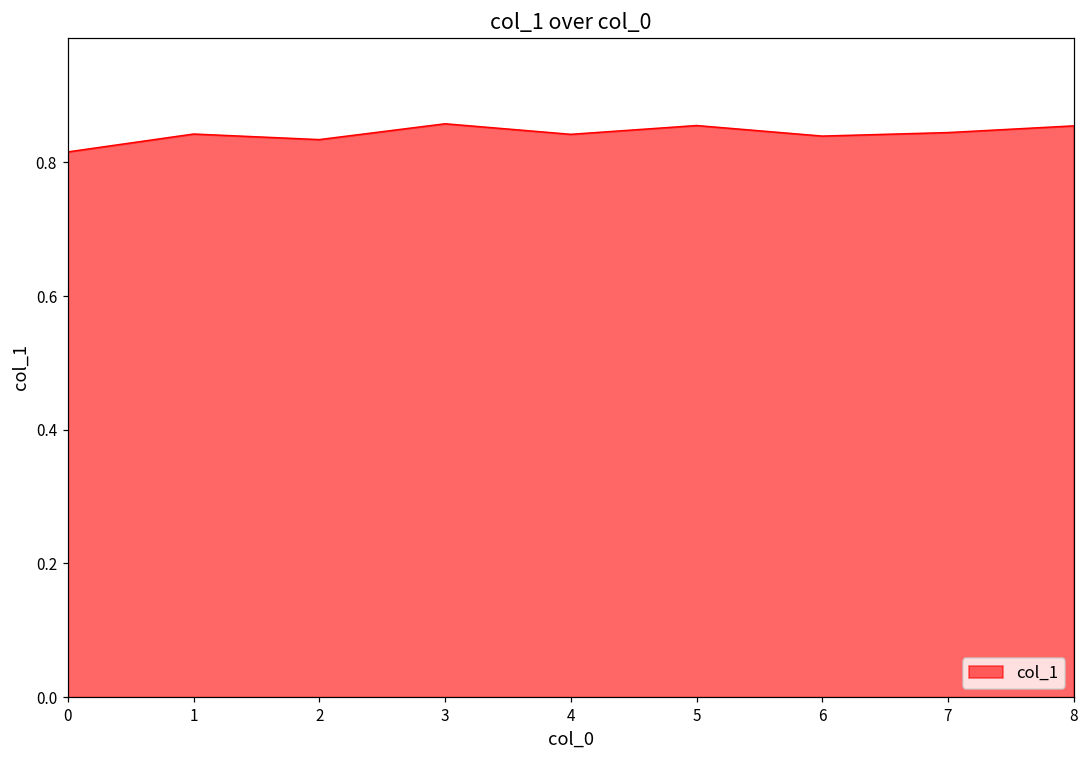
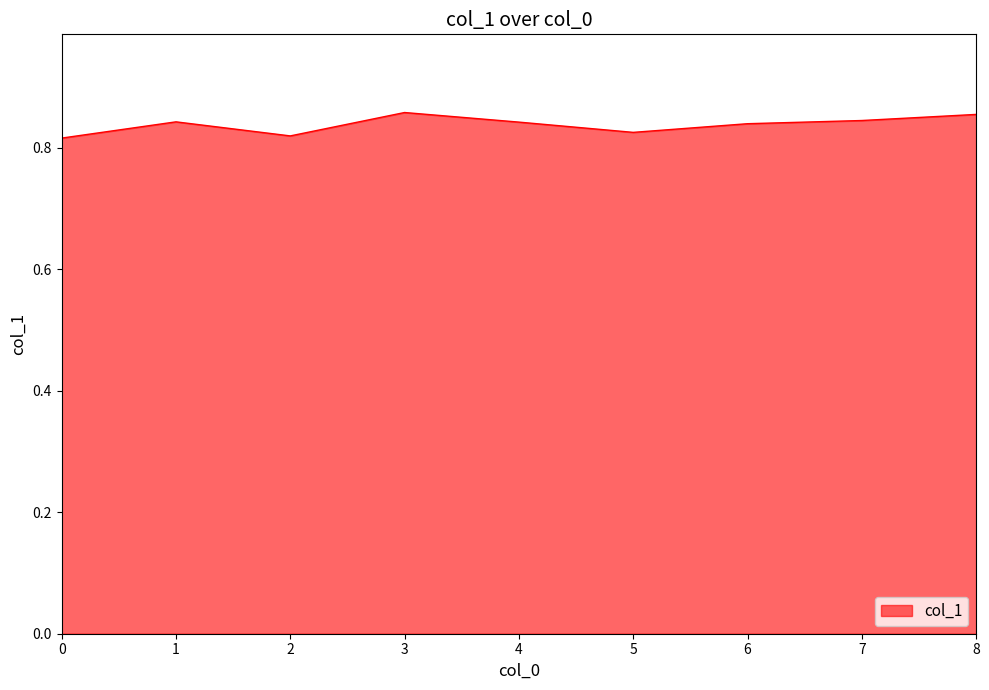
2: 0.83 -> 0.82
5: 0.86 -> 0.83
